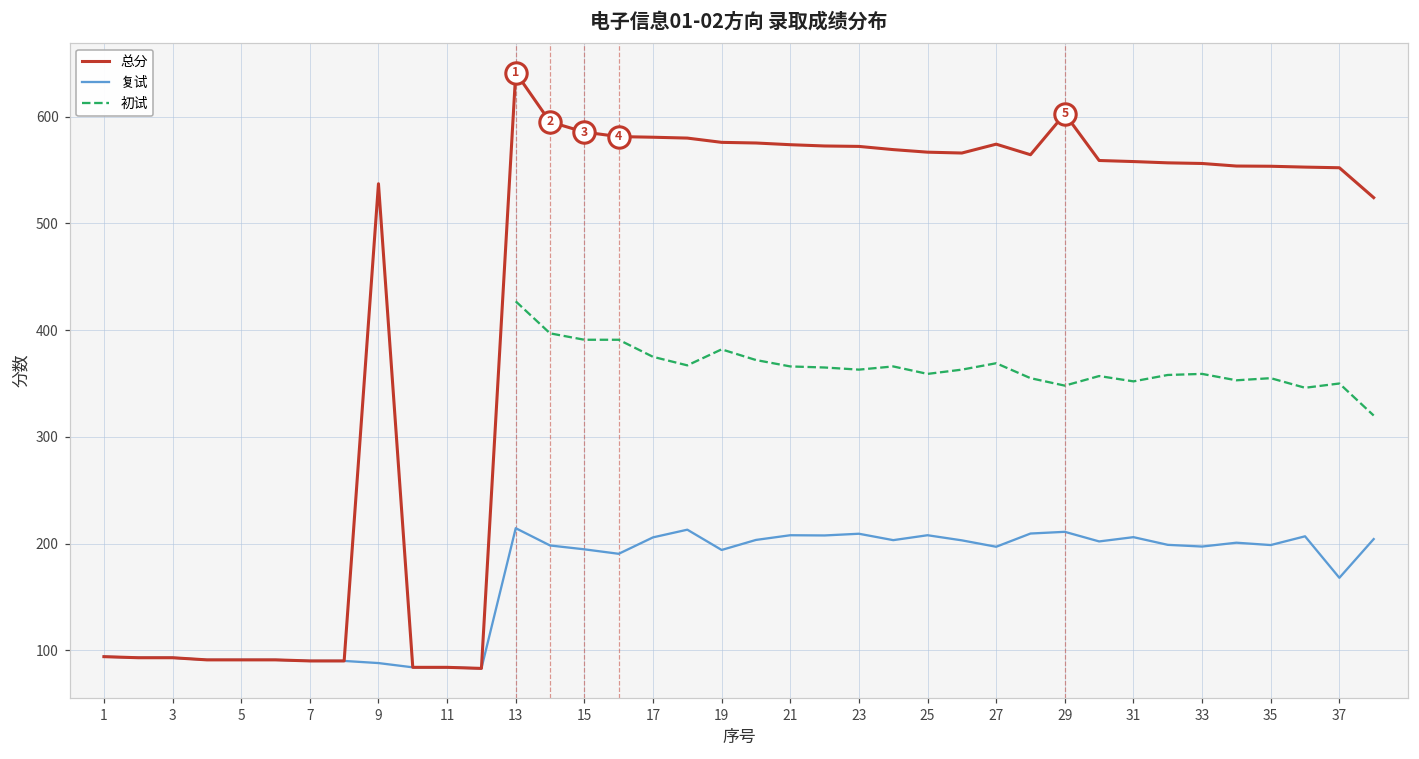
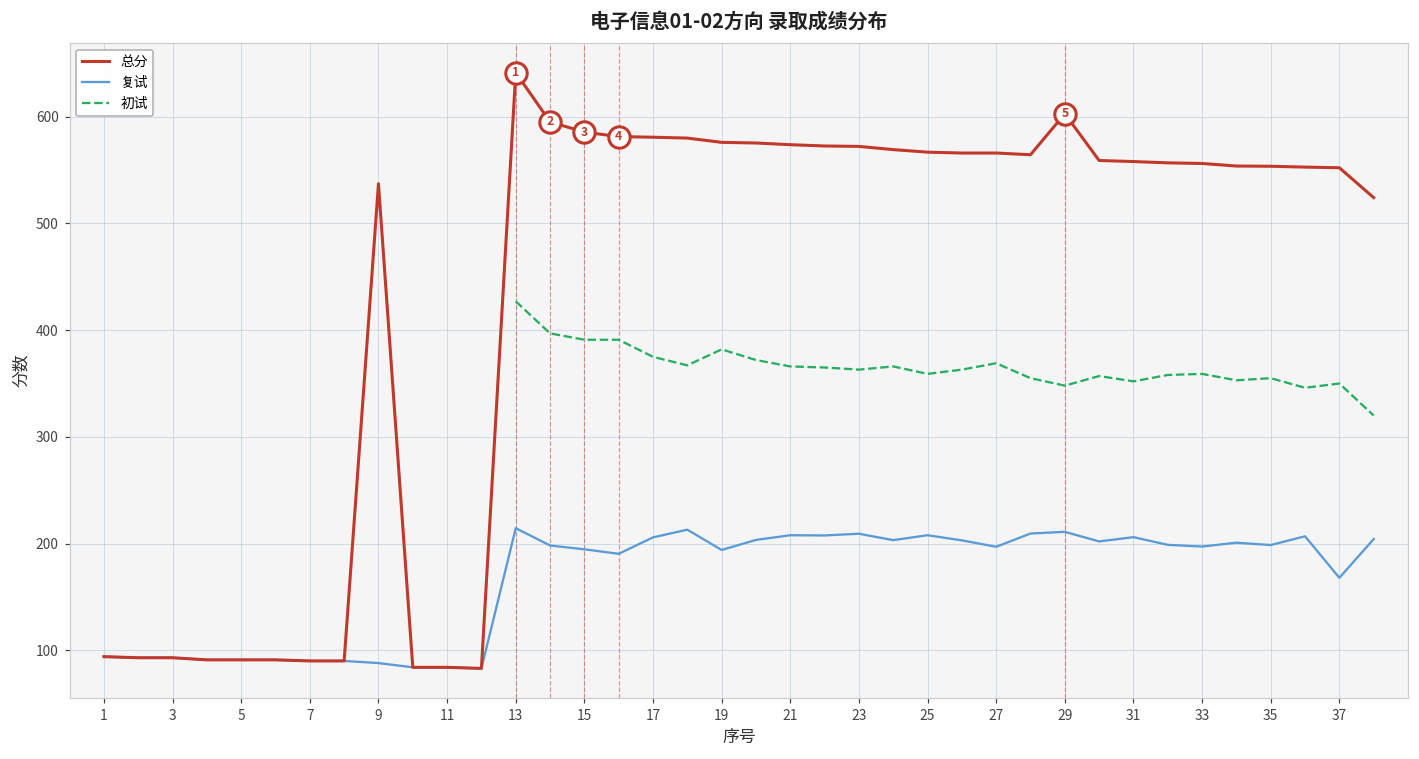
总分, 27: 574 -> 566
